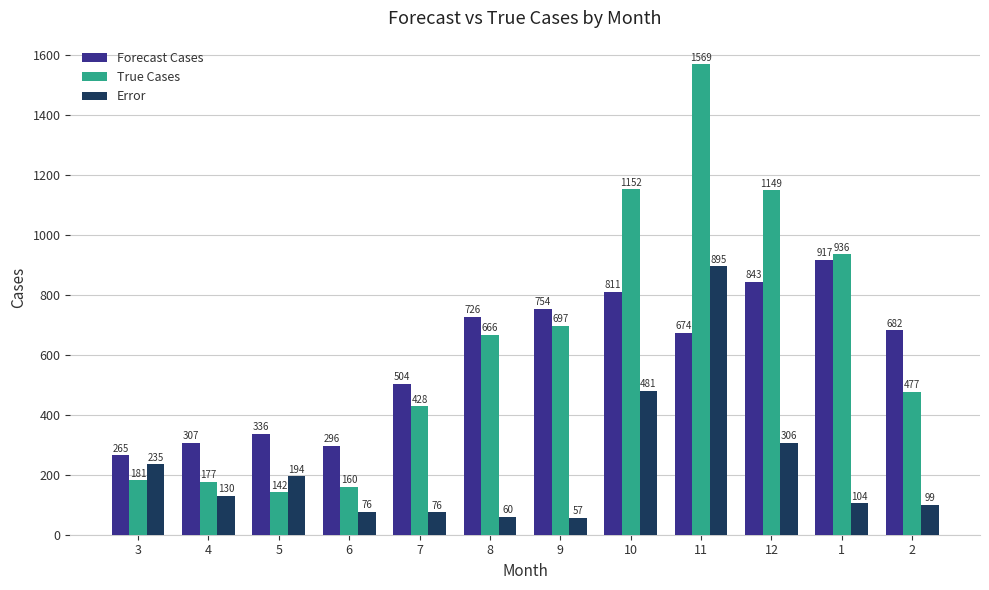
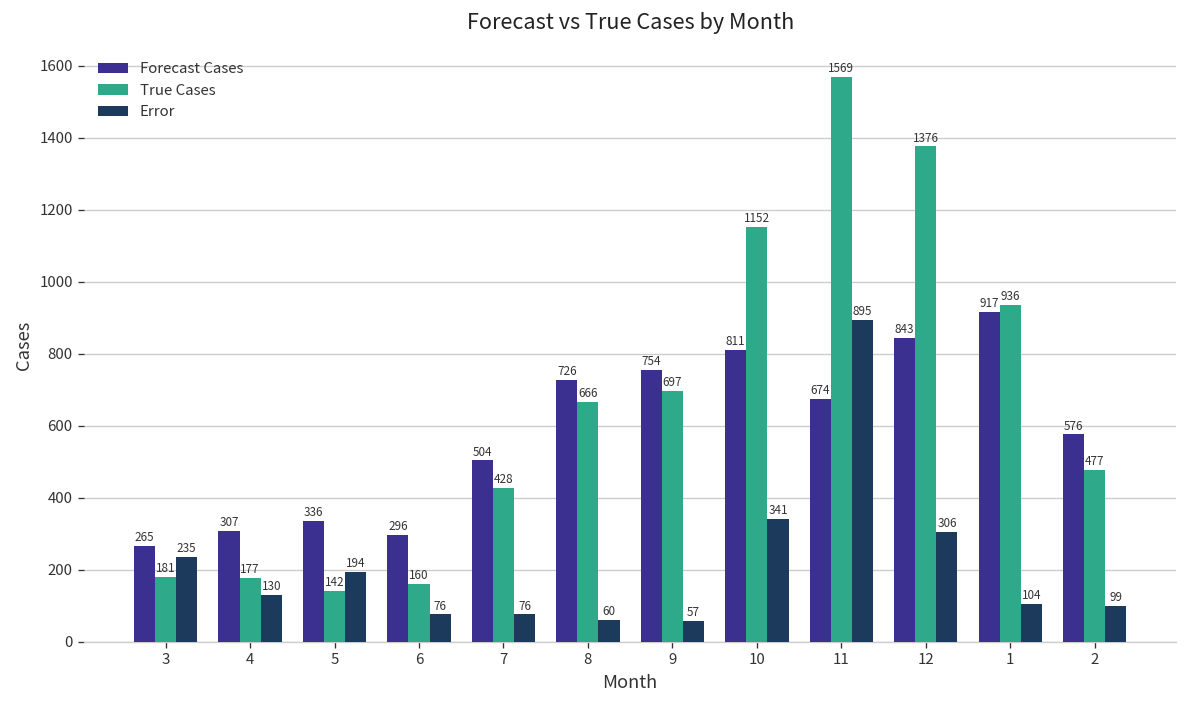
Error, 10: 481 -> 341
True Cases, 12: 1149 -> 1376
Forecast Cases, 2: 682 -> 576
